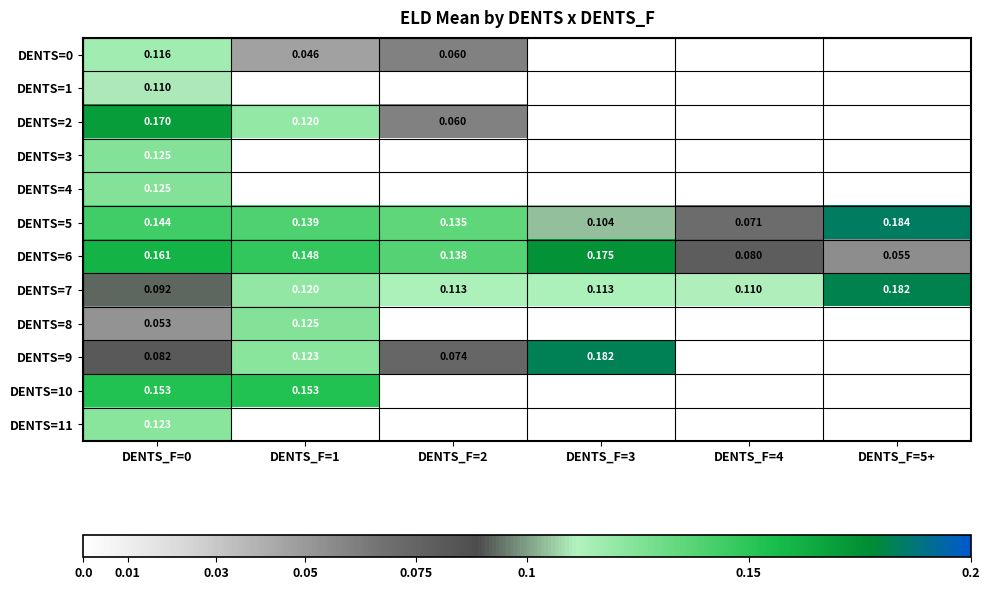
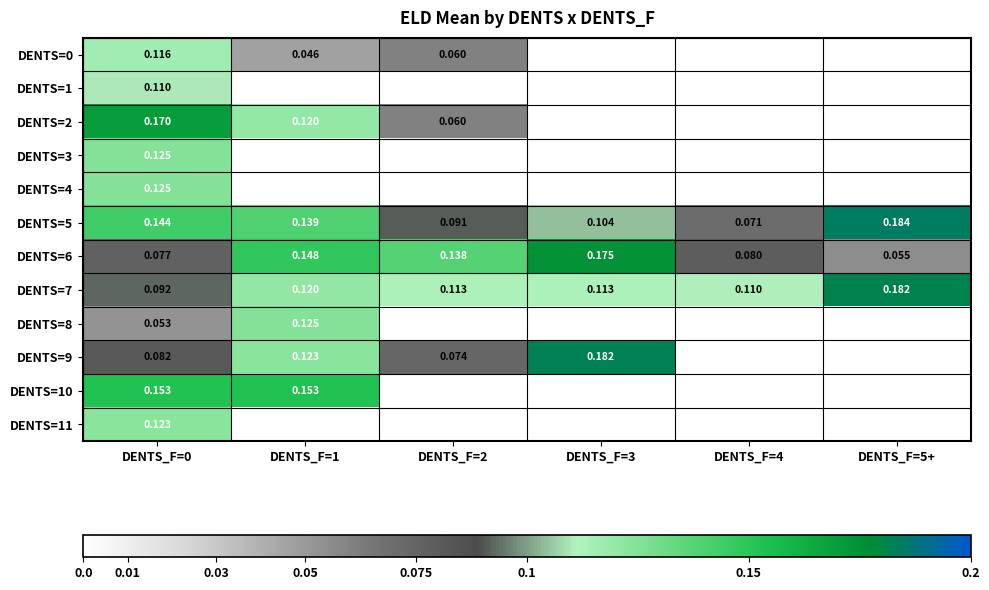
DENTS=5, DENTS_F=2: 0.135 -> 0.091
DENTS=6, DENTS_F=0: 0.161 -> 0.077
